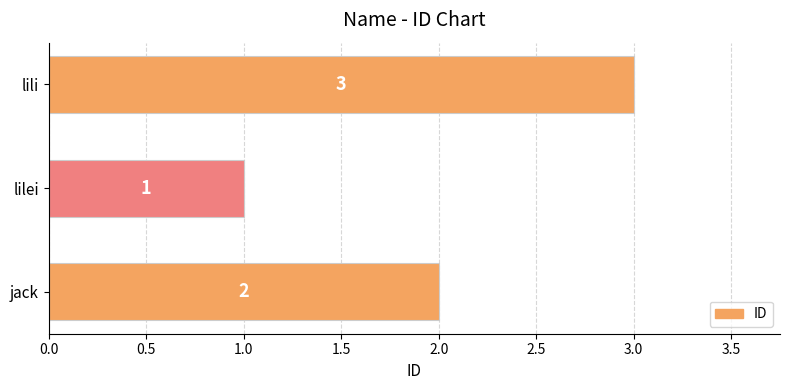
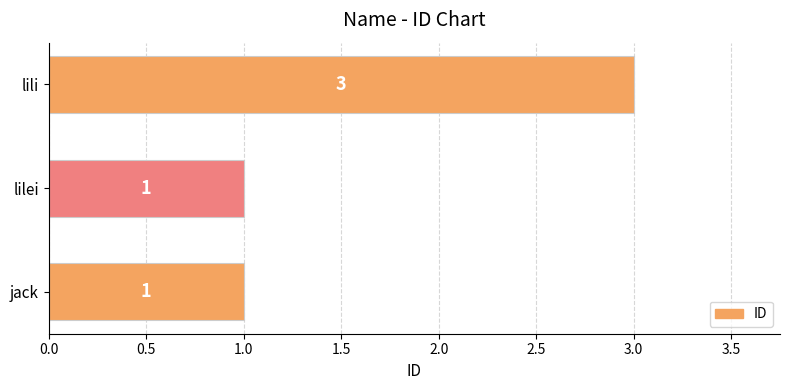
jack: 2 -> 1
